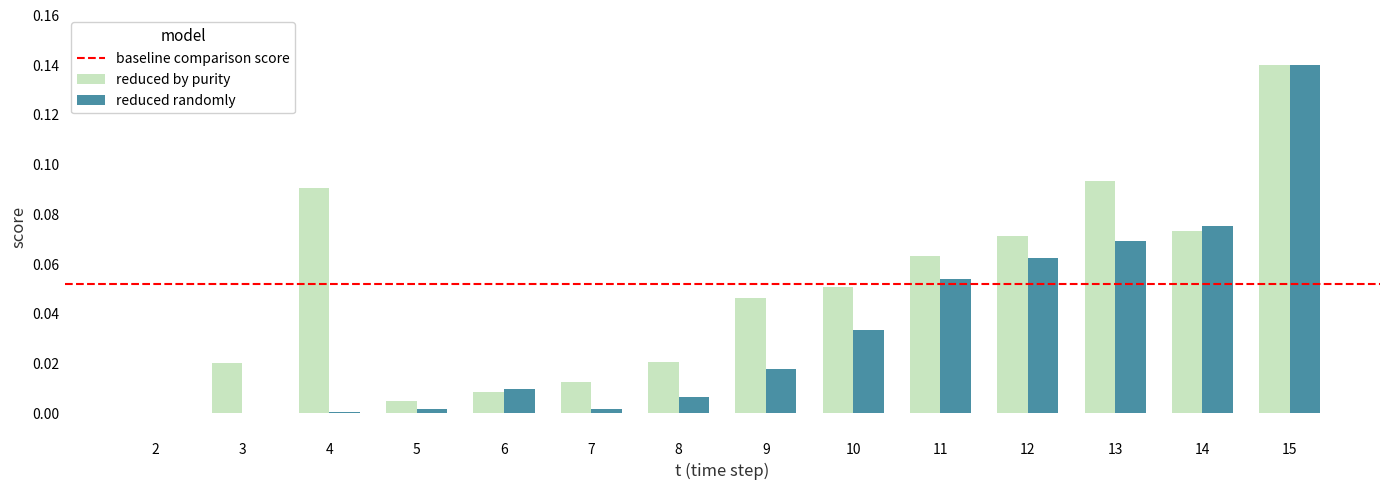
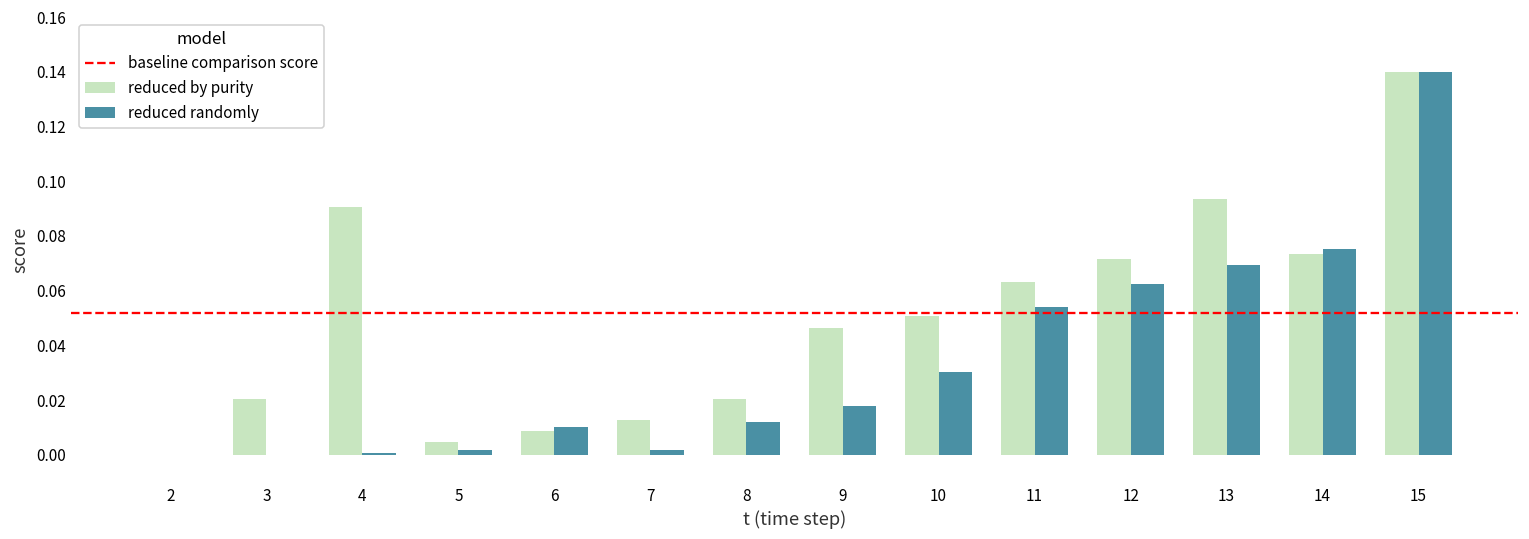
reduced randomly, 8: 0.006 -> 0.012
reduced randomly, 10: 0.034 -> 0.030
